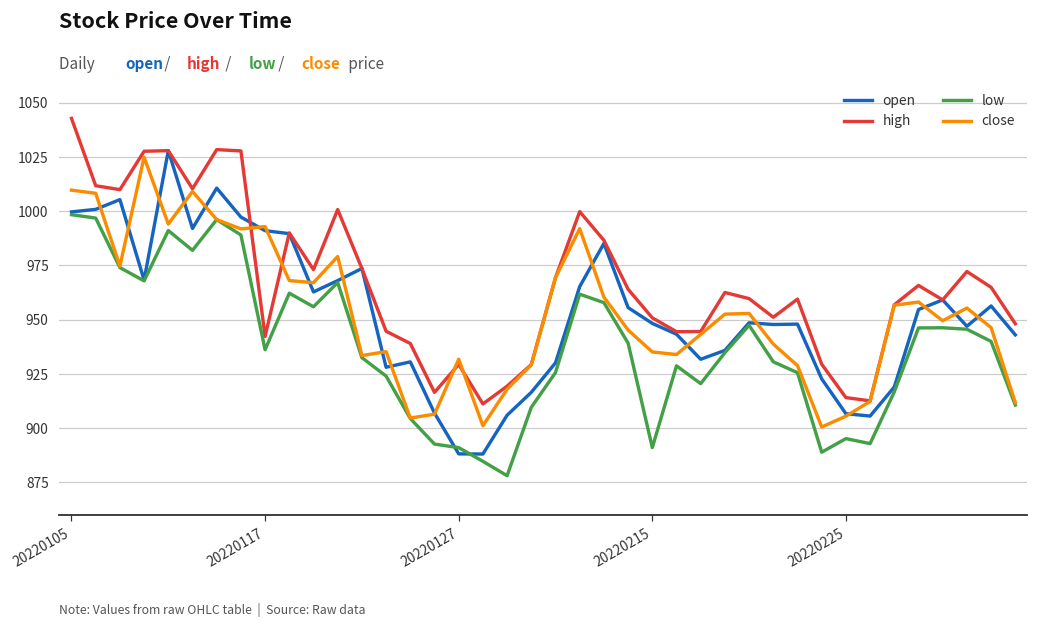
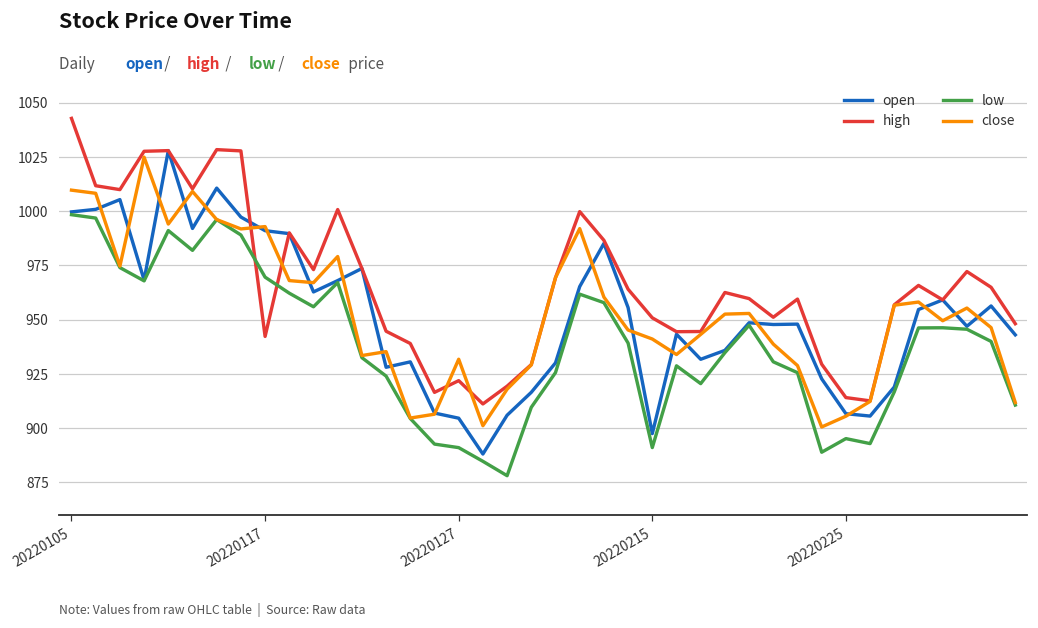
low, 20220117: 936 -> 970
open, 20220127: 888 -> 905
high, 20220127: 929 -> 922
open, 20220215: 948 -> 897
close, 20220215: 935 -> 941
